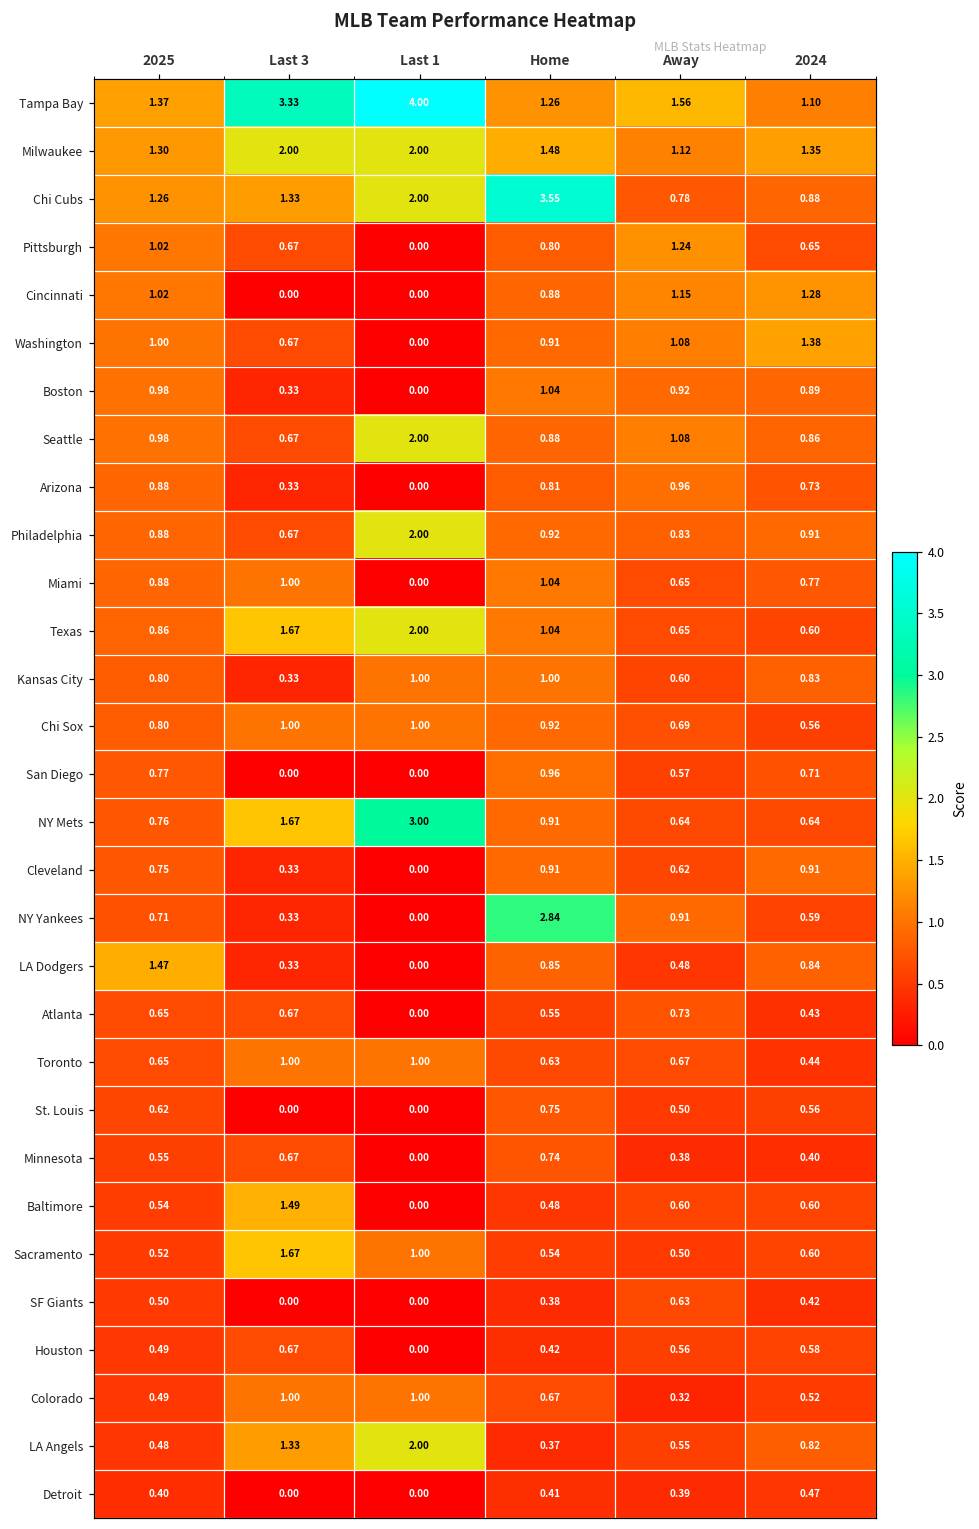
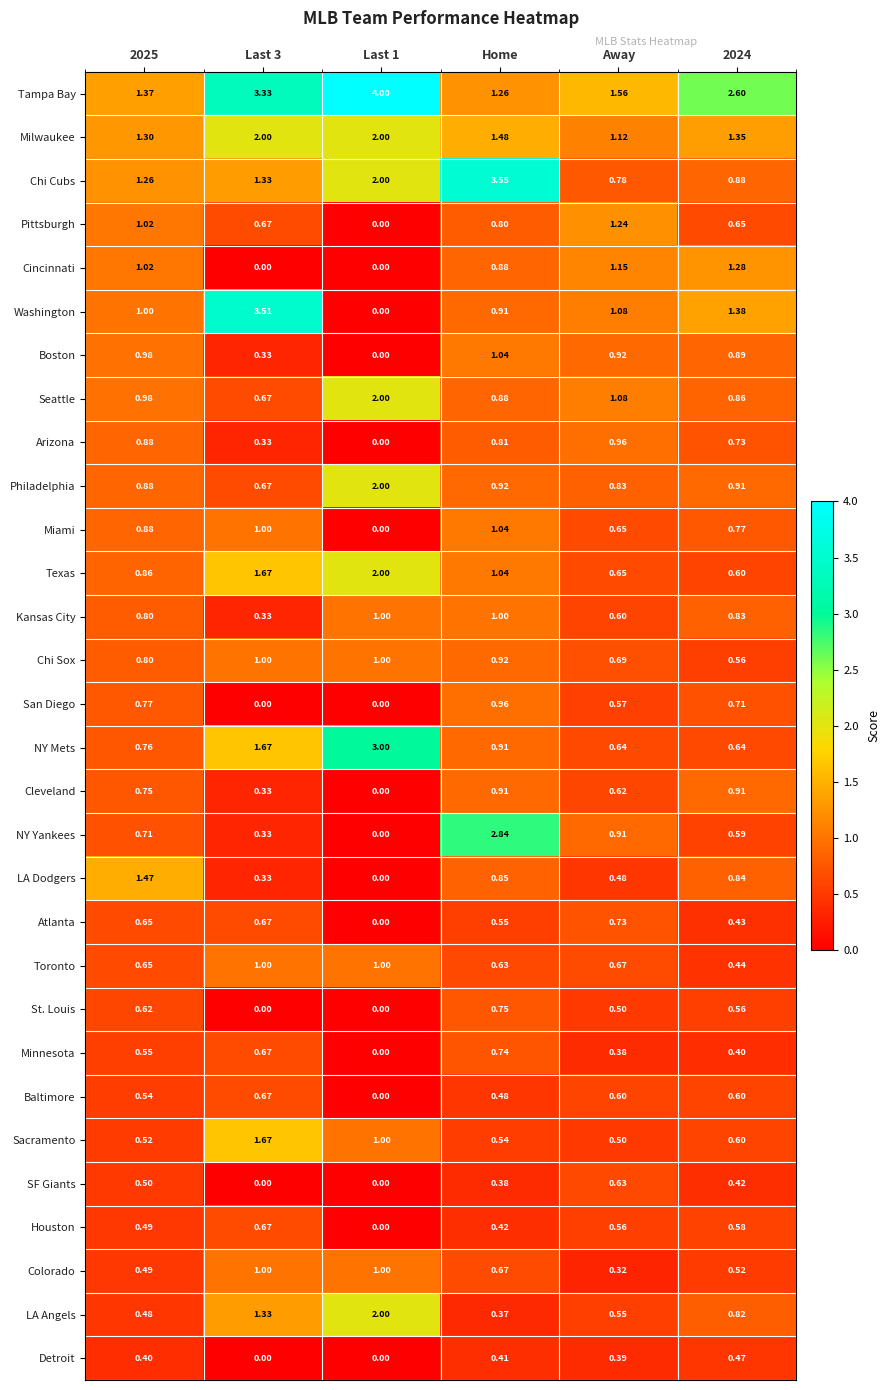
Tampa Bay, 2024: 1.10 -> 2.60
Washington, Last 3: 0.67 -> 3.51
Baltimore, Last 3: 1.49 -> 0.67
